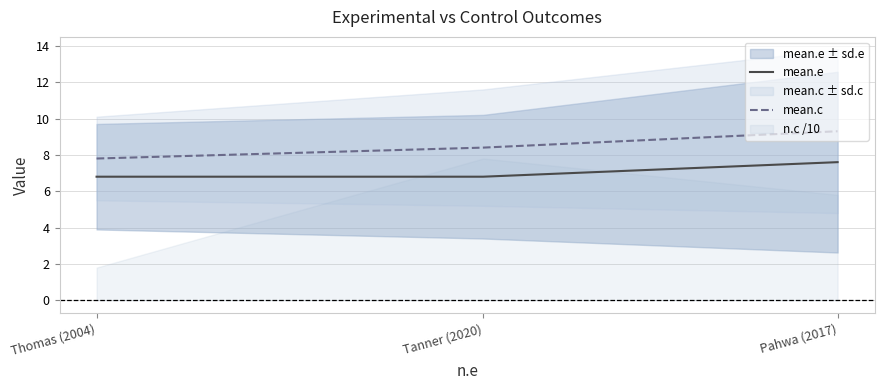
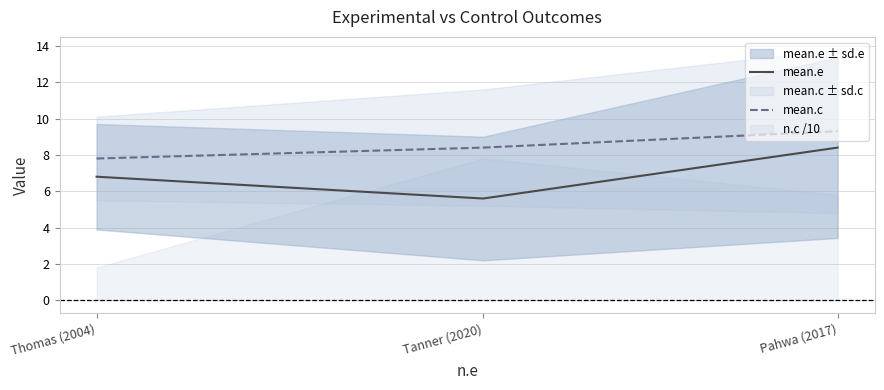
mean.e, Tanner (2020): 6.8 -> 5.6
mean.e, Pahwa (2017): 7.6 -> 8.4
